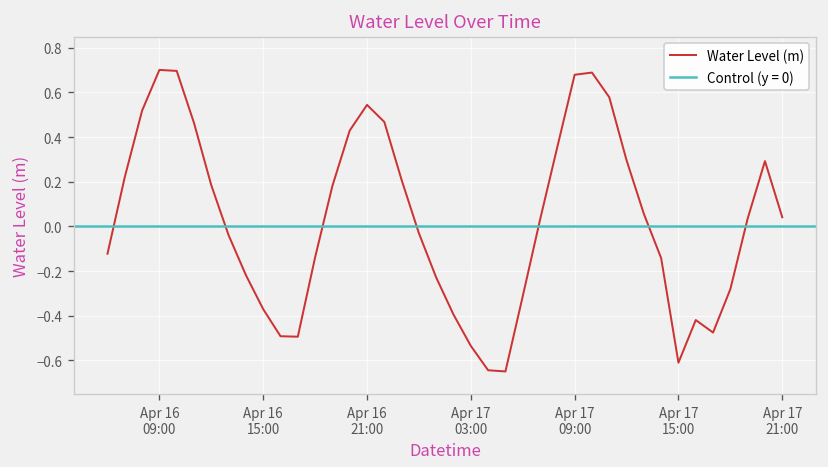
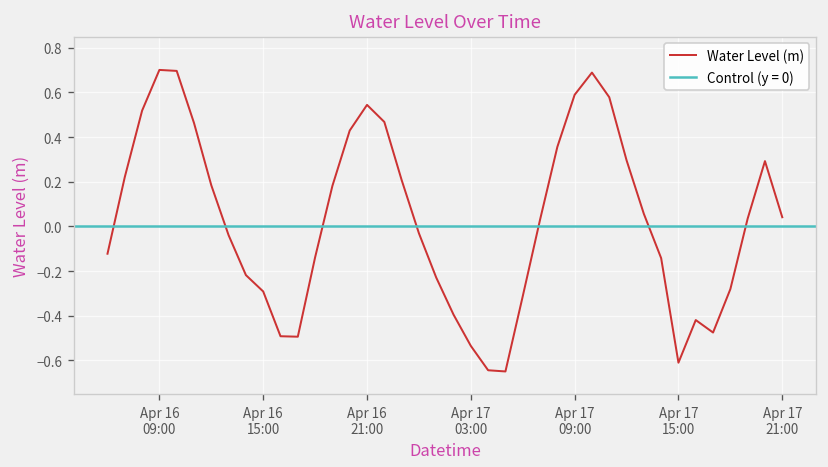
Apr 16 15:00: -0.37 -> -0.29
Apr 17 09:00: 0.68 -> 0.59
